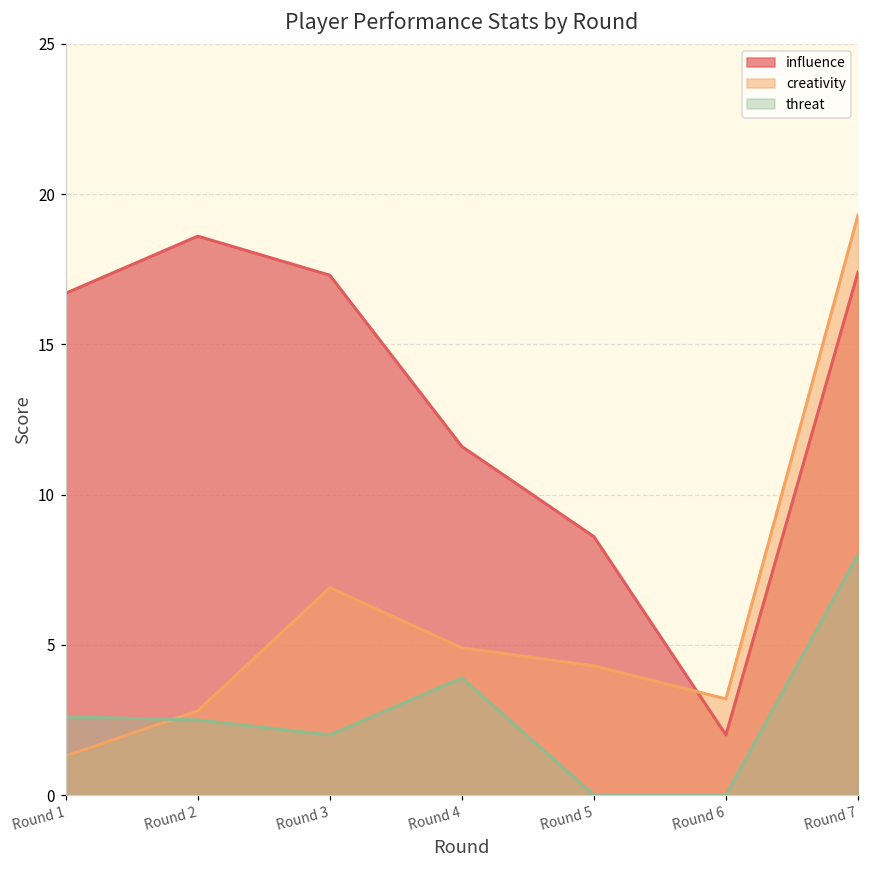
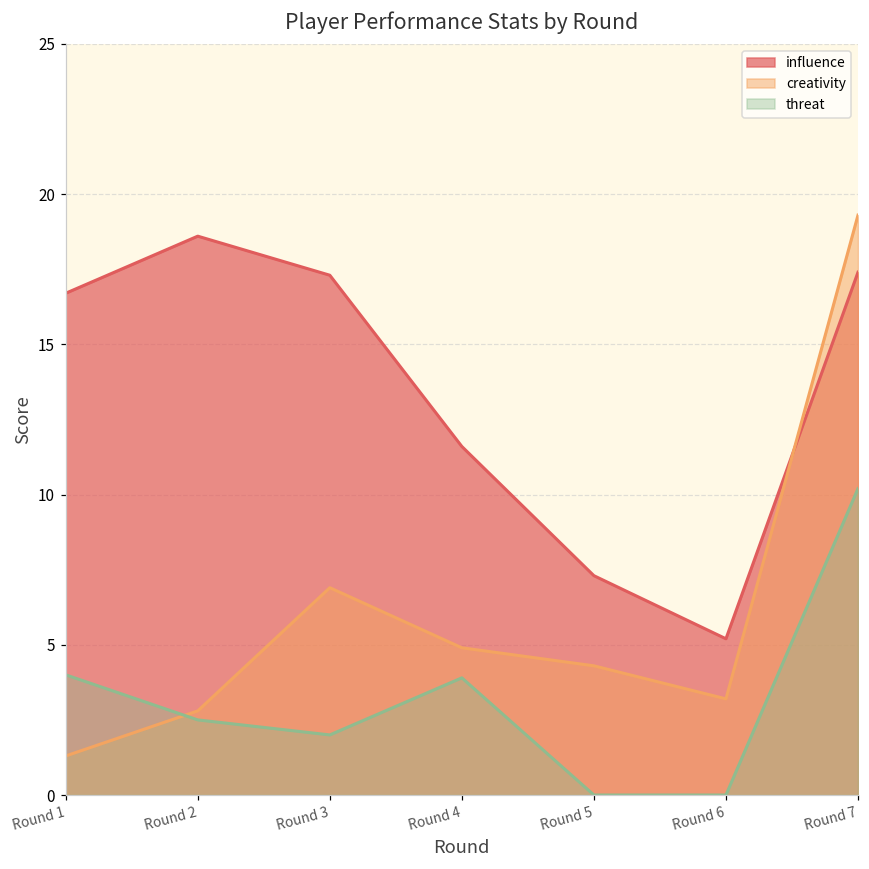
threat, Round 1: 2.6 -> 4.0
influence, Round 5: 8.6 -> 7.3
influence, Round 6: 2.0 -> 5.2
threat, Round 7: 8.0 -> 10.2
